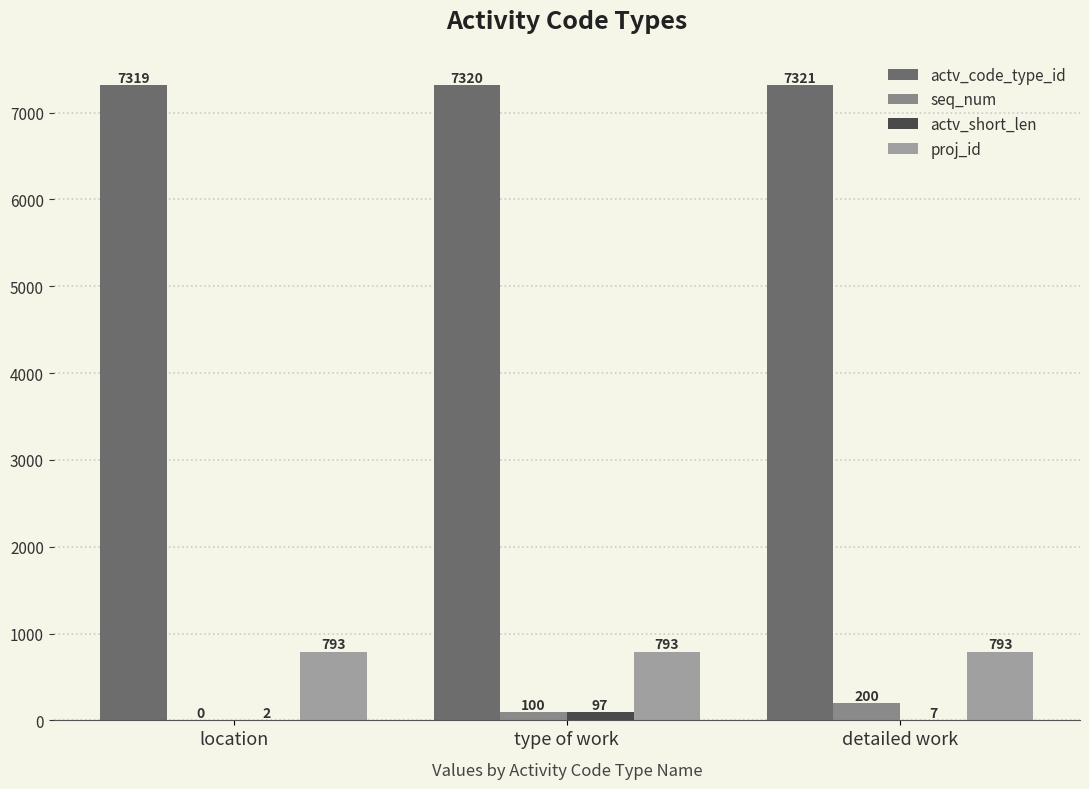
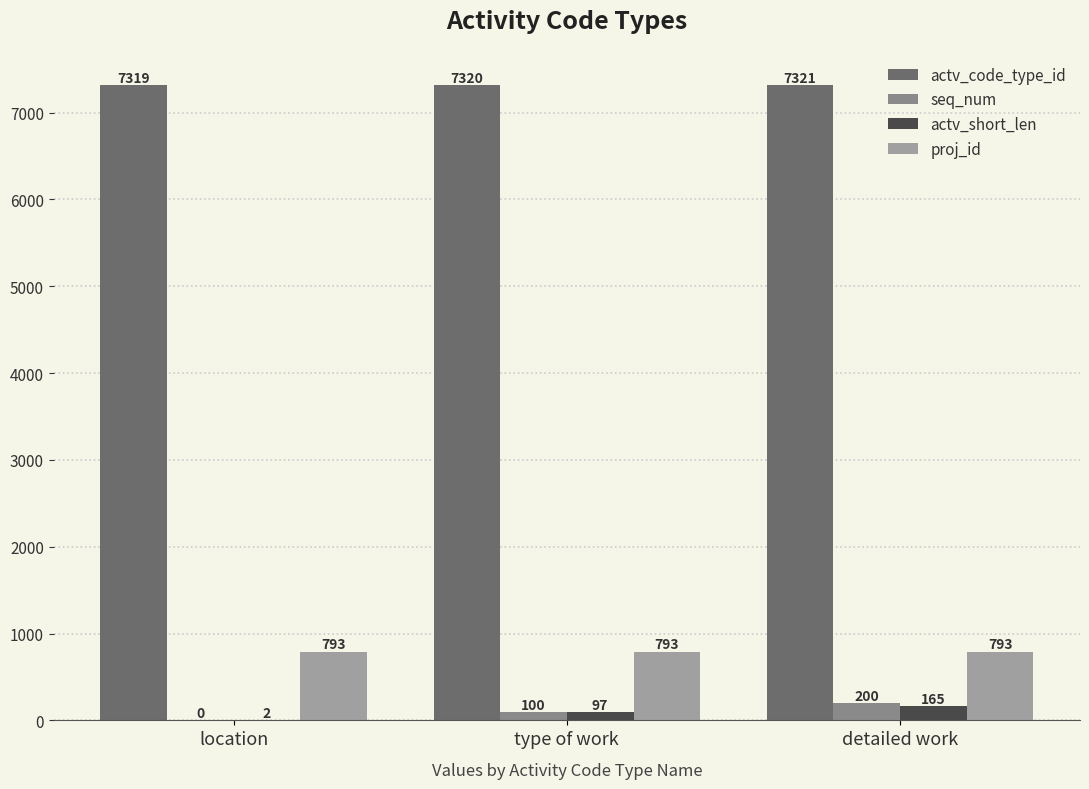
actv_short_len, detailed work: 7 -> 165
